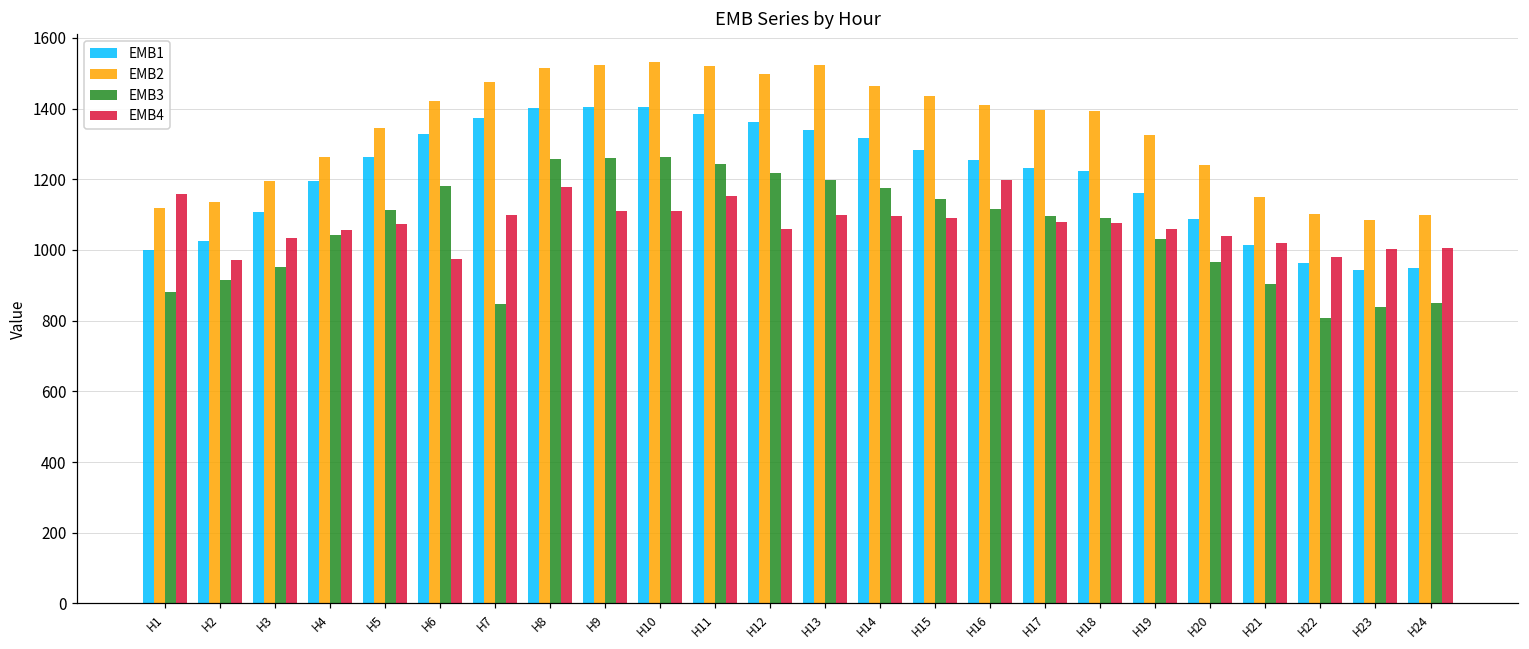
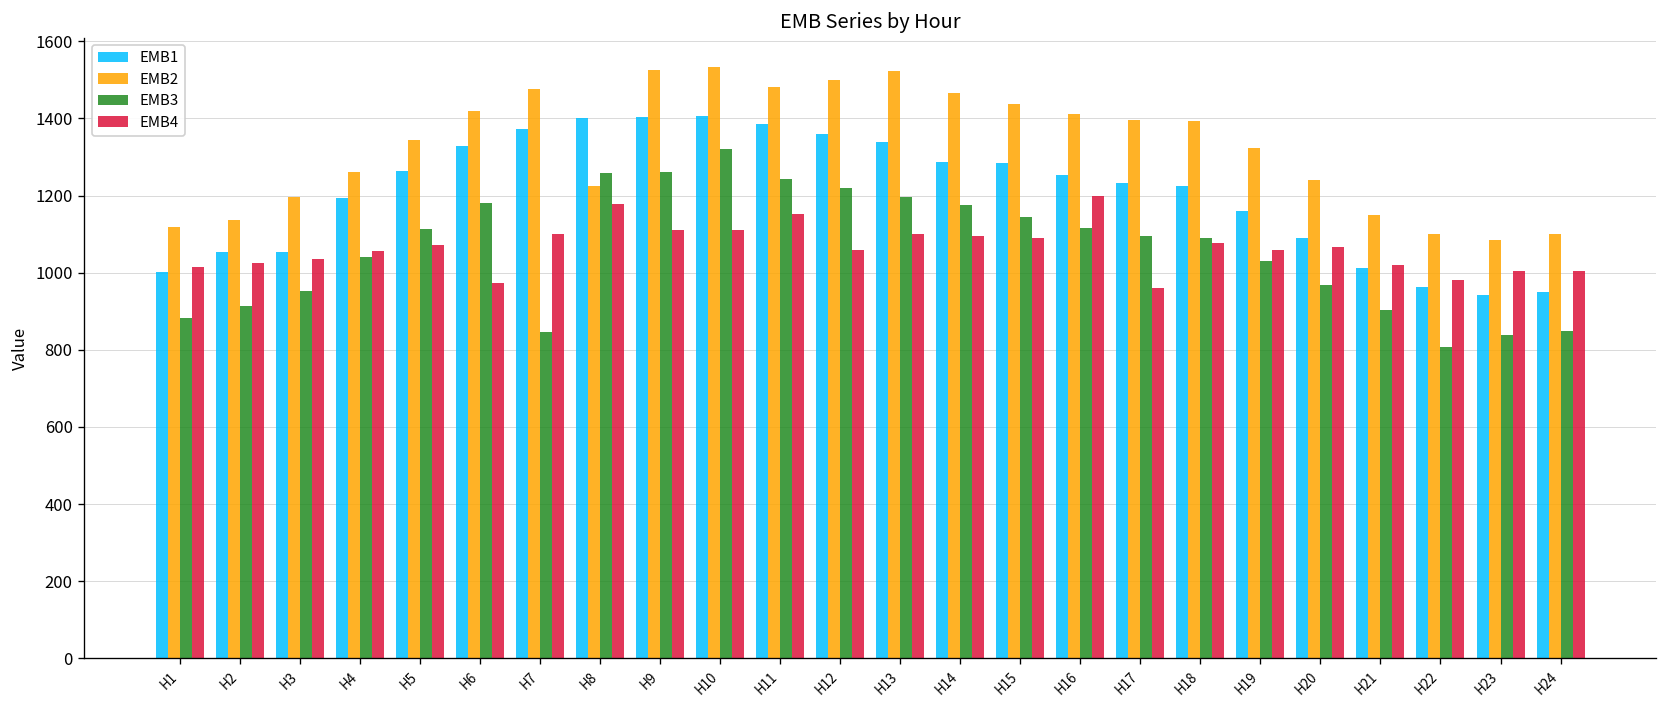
EMB4, H1: 1160 -> 1010
EMB1, H2: 1030 -> 1050
EMB4, H2: 970 -> 1020
EMB1, H3: 1110 -> 1050
EMB2, H8: 1510 -> 1220
EMB3, H10: 1260 -> 1320
EMB2, H11: 1520 -> 1480
EMB1, H14: 1320 -> 1290
EMB4, H17: 1080 -> 960
EMB4, H20: 1040 -> 1070
